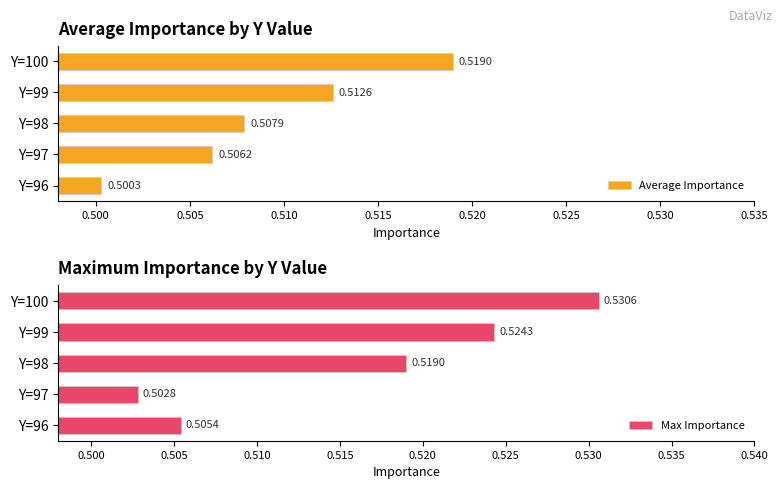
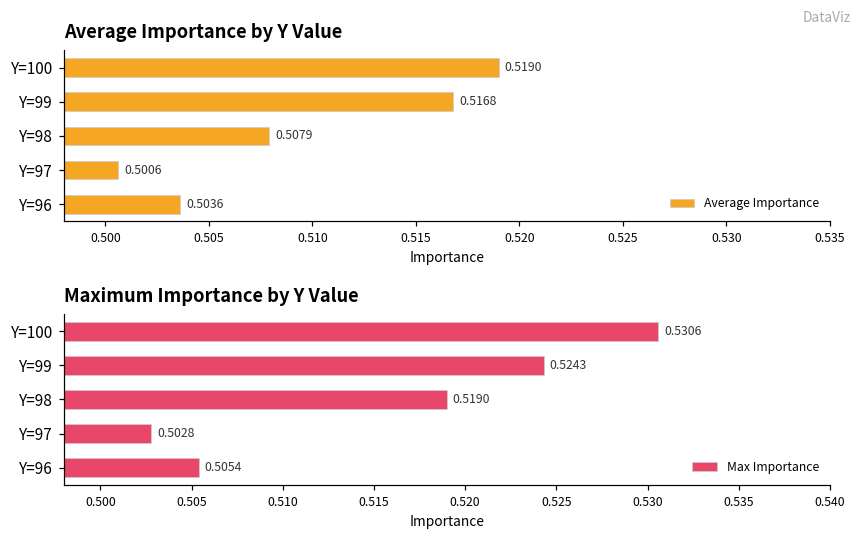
Average Importance by Y Value, Y=99: 0.5126 -> 0.5168
Average Importance by Y Value, Y=97: 0.5062 -> 0.5006
Average Importance by Y Value, Y=96: 0.5003 -> 0.5036
